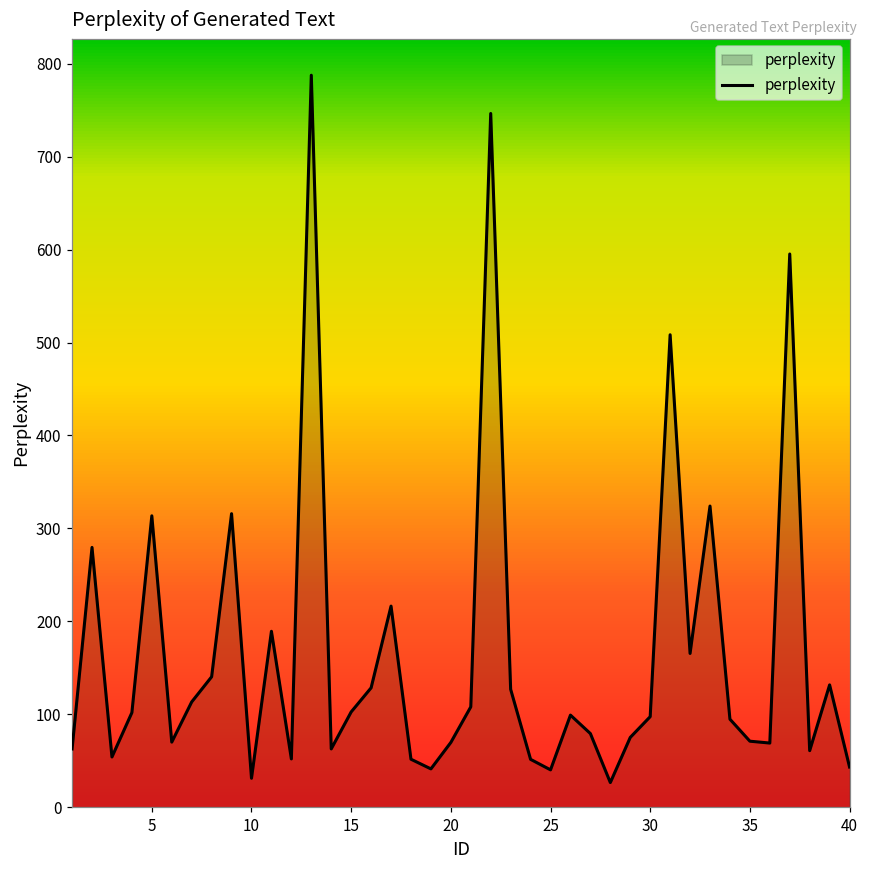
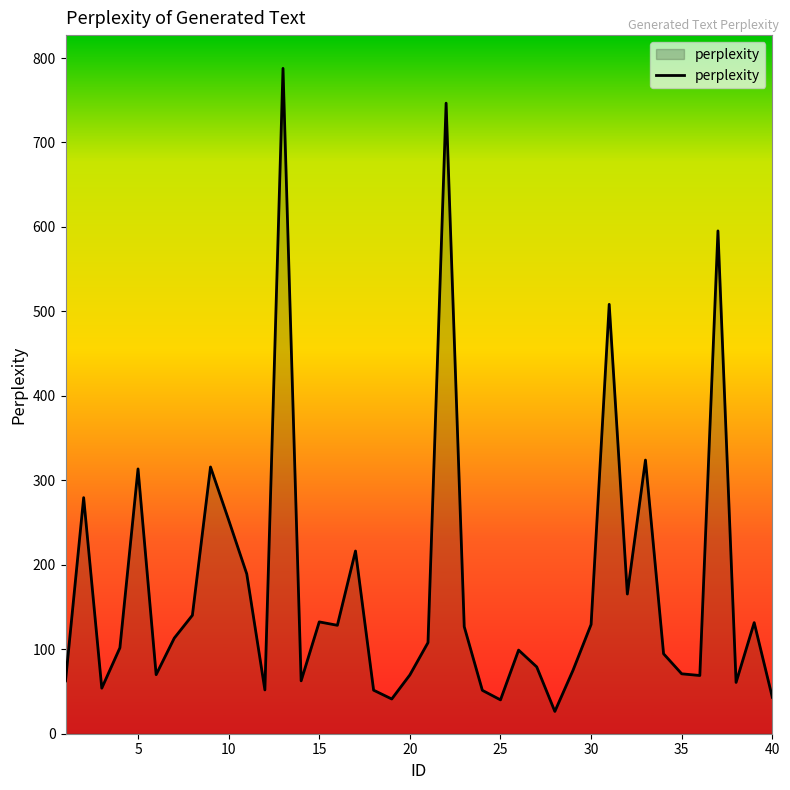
10: 30 -> 250
15: 100 -> 130
30: 100 -> 130
